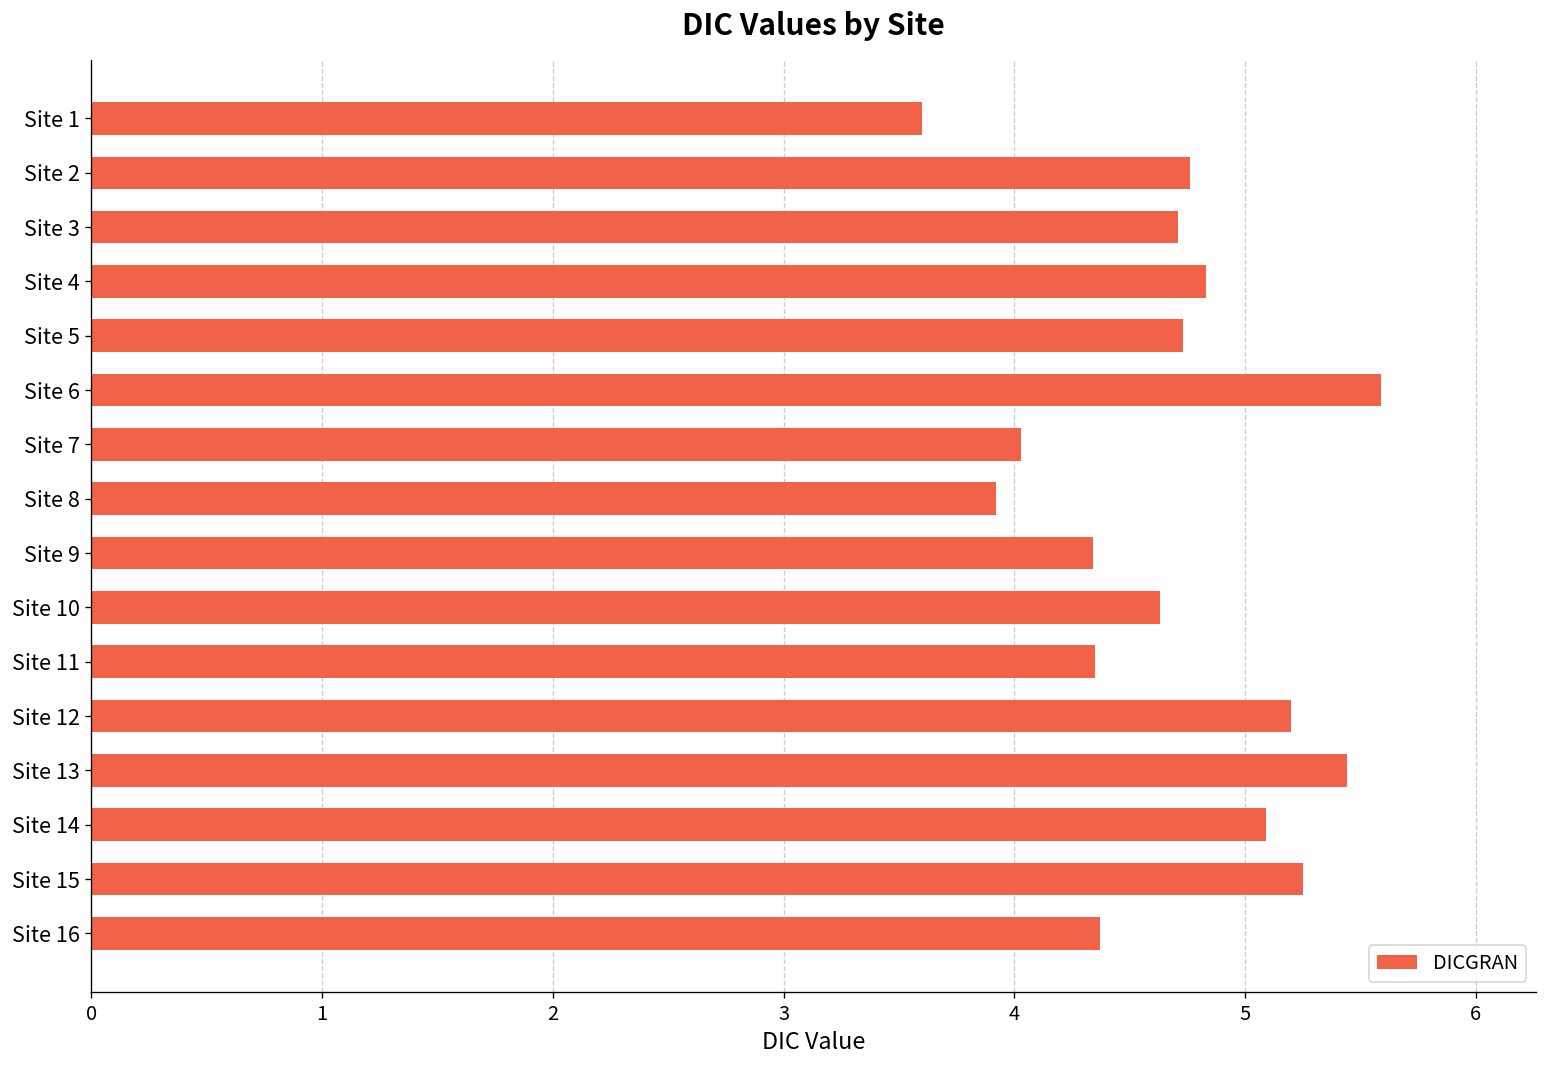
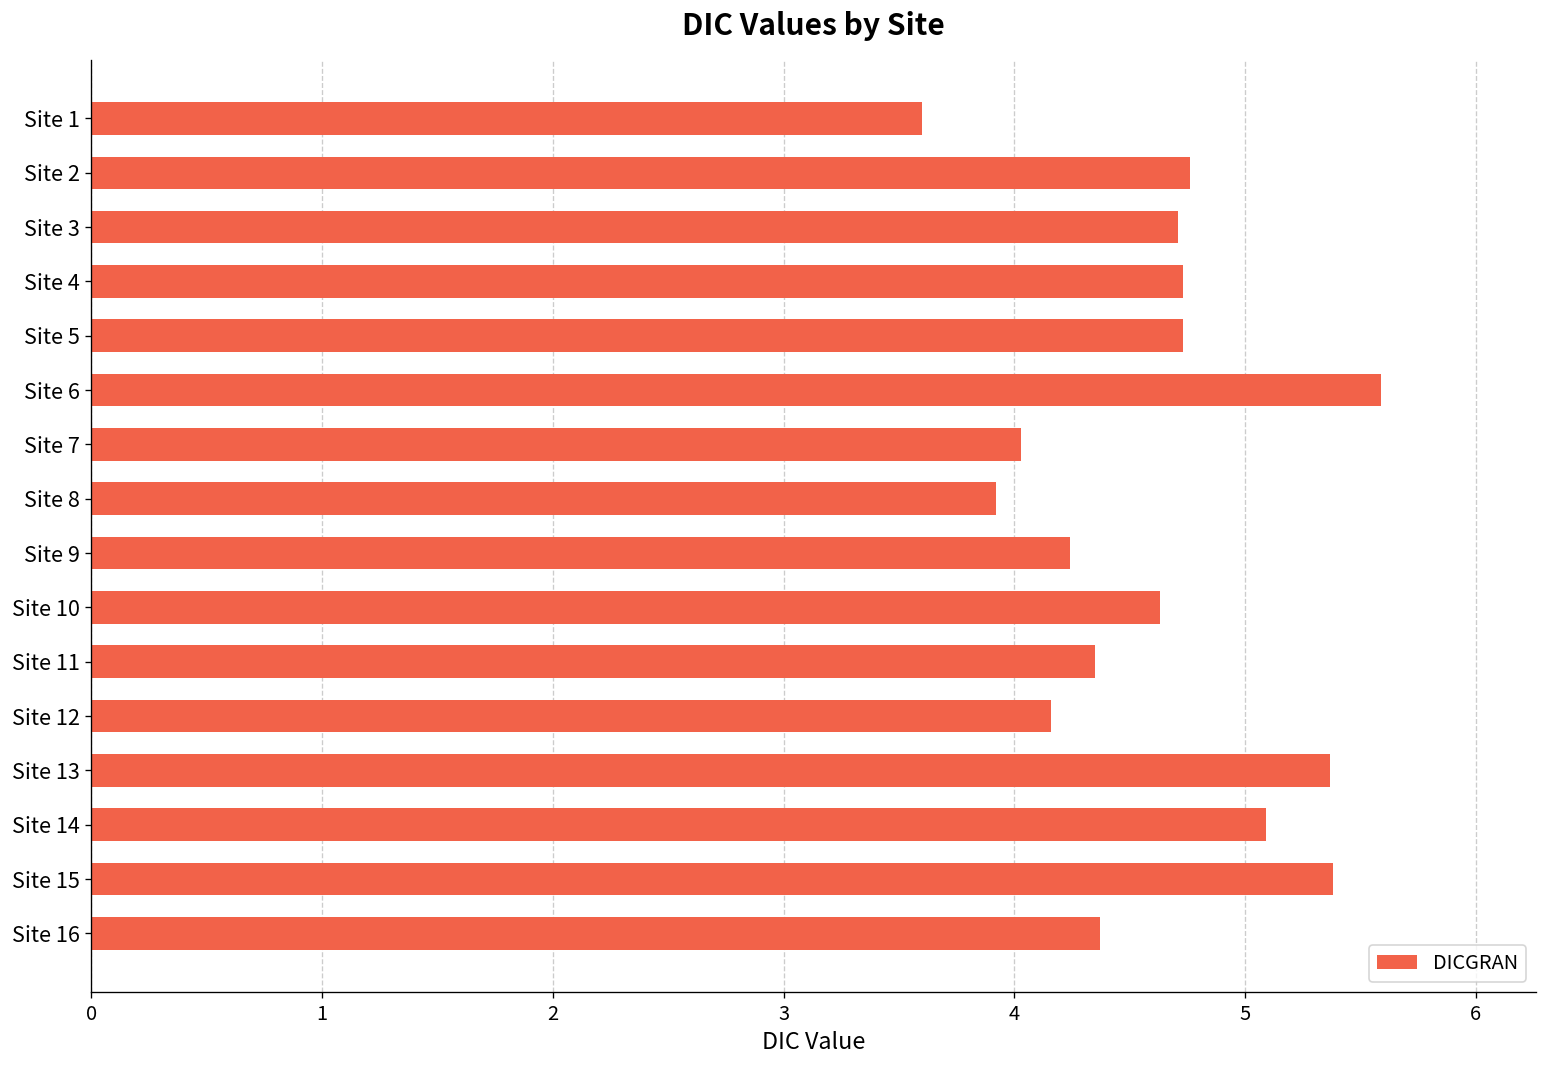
Site 4: 4.83 -> 4.73
Site 9: 4.34 -> 4.24
Site 12: 5.20 -> 4.16
Site 13: 5.44 -> 5.37
Site 15: 5.25 -> 5.38
